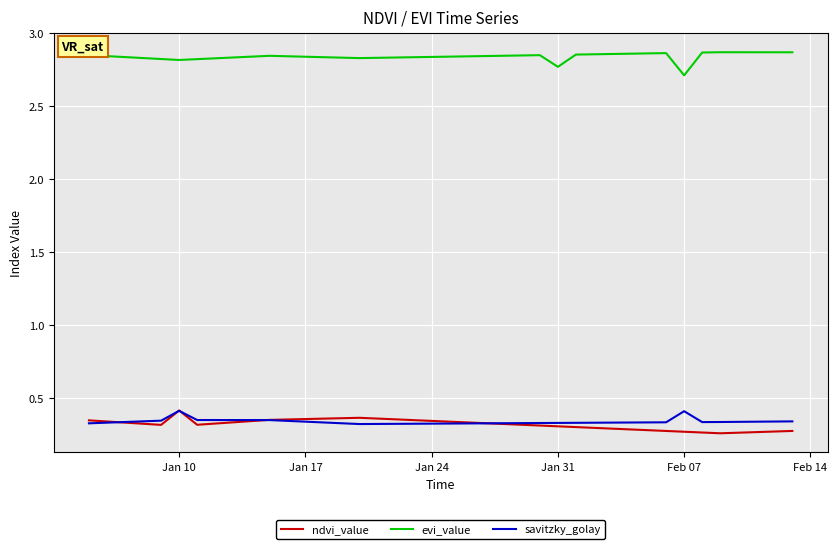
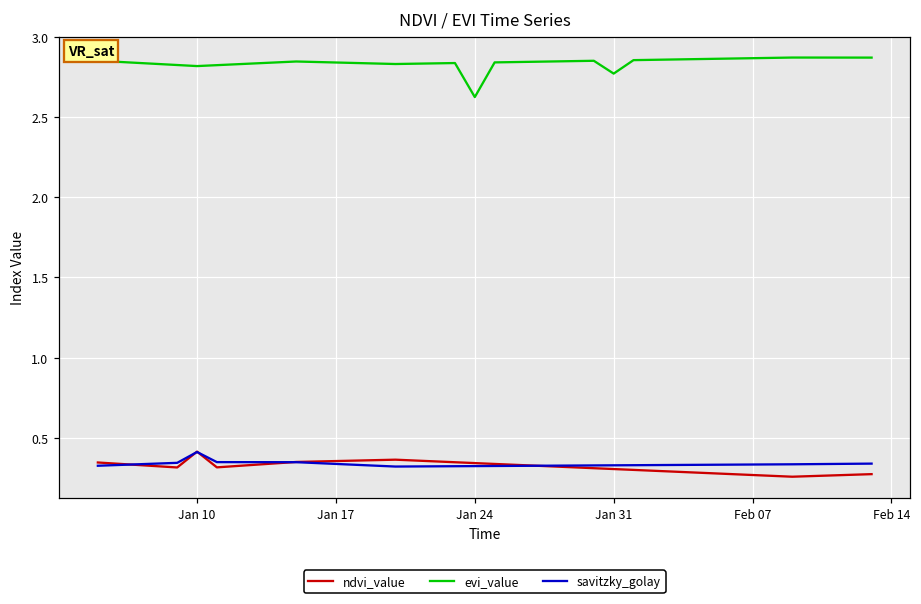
evi_value, Jan 24: 2.84 -> 2.62
evi_value, Feb 07: 2.71 -> 2.87
savitzky_golay, Feb 07: 0.41 -> 0.33
